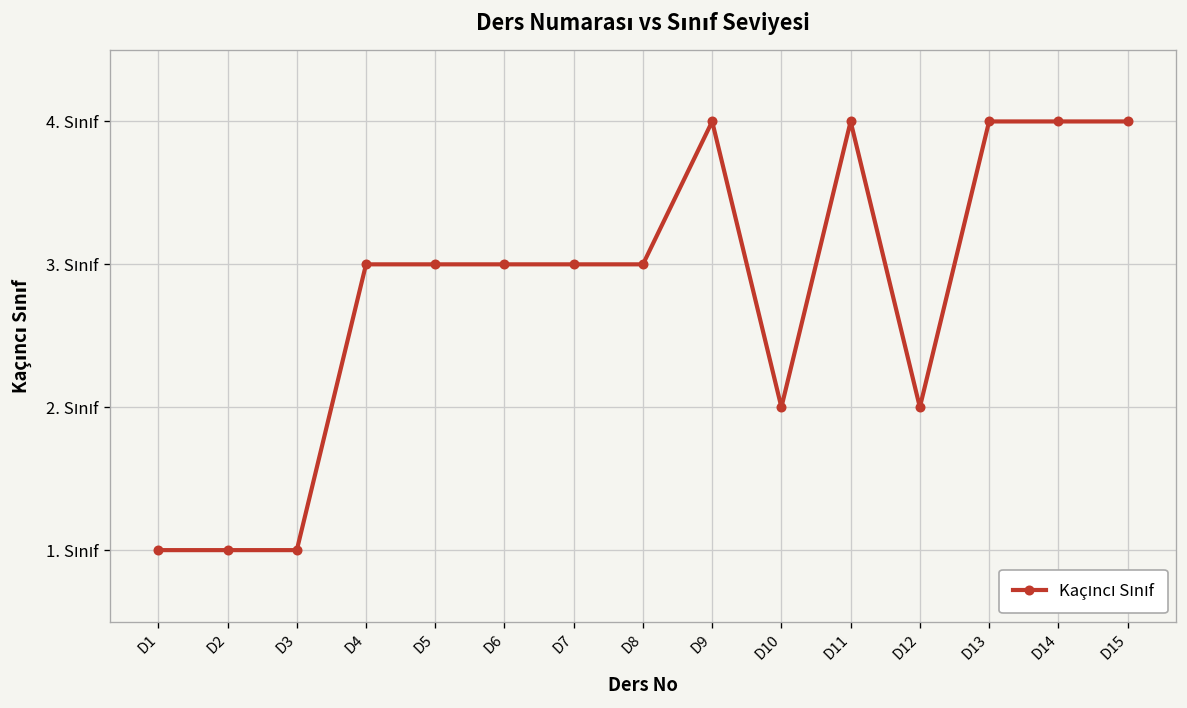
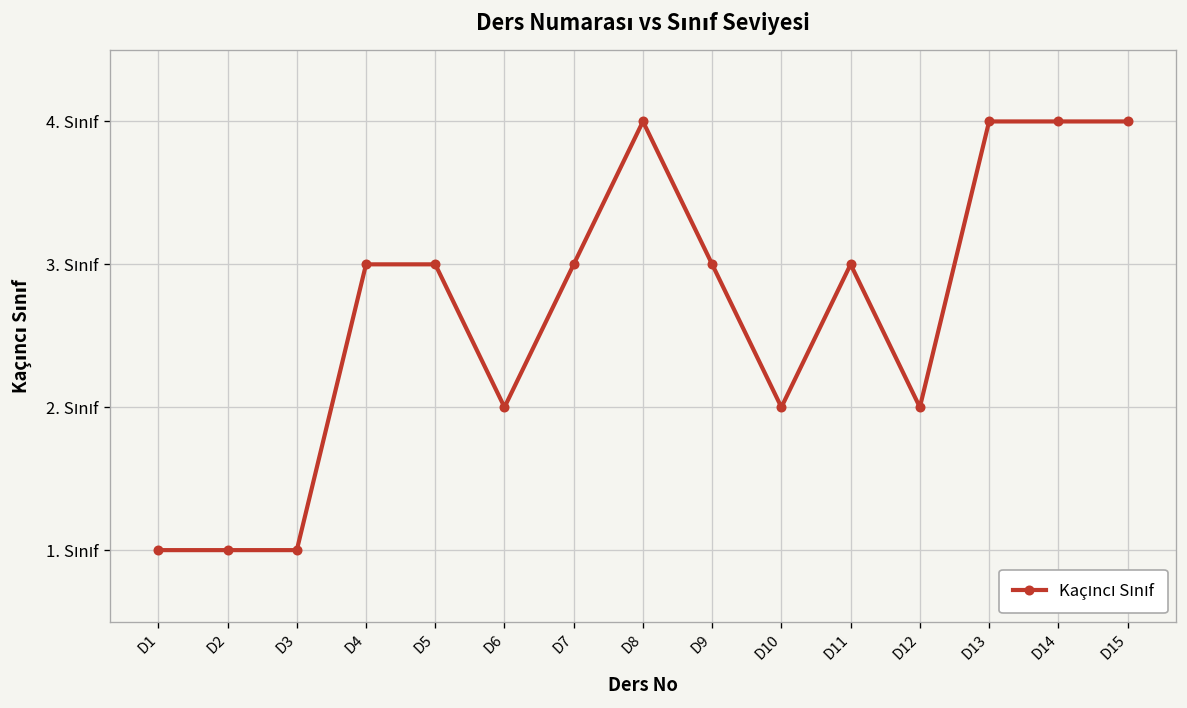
D6: 3 Sınıf -> 2 Sınıf
D8: 3 Sınıf -> 4 Sınıf
D9: 4 Sınıf -> 3 Sınıf
D11: 4 Sınıf -> 3 Sınıf
